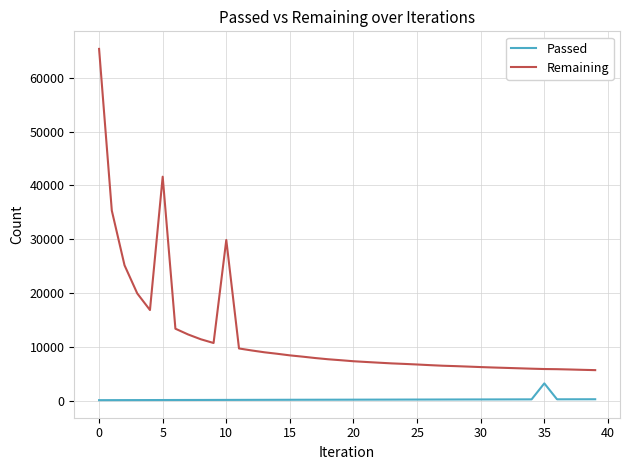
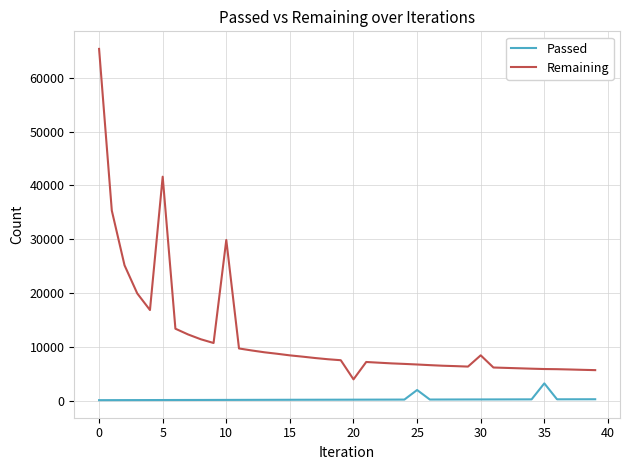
Remaining, 20: 7000 -> 4000
Passed, 25: 0 -> 2000
Remaining, 30: 6000 -> 8000
